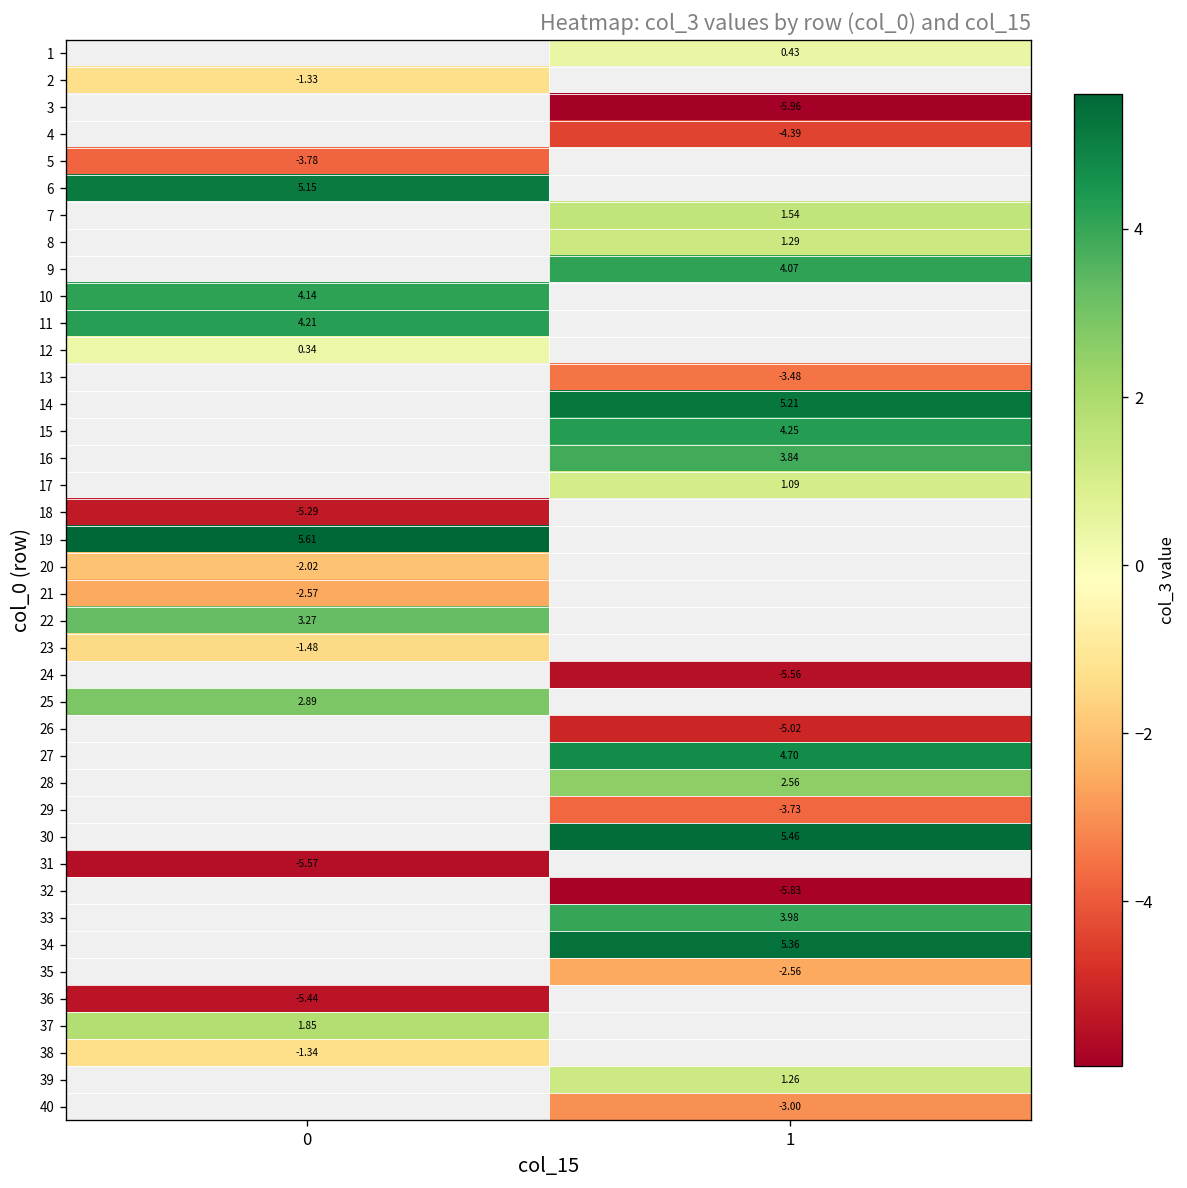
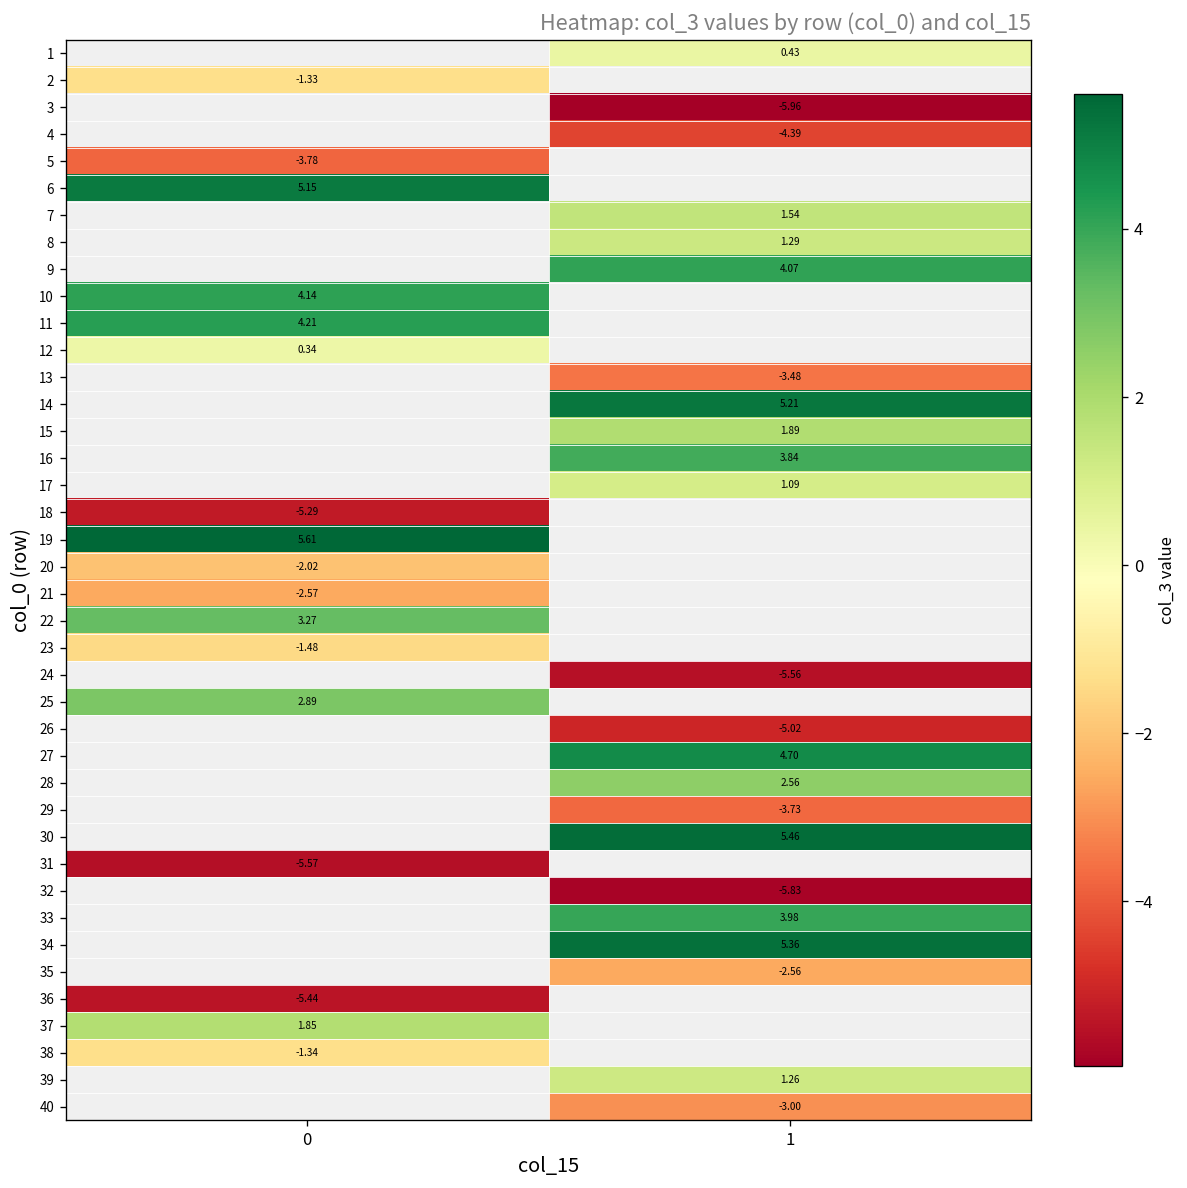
15, 1: 4.25 -> 1.89
